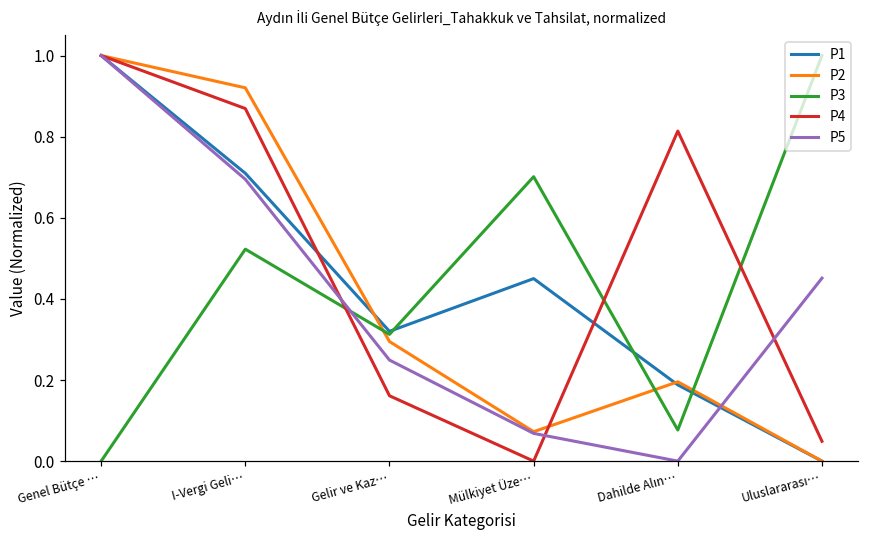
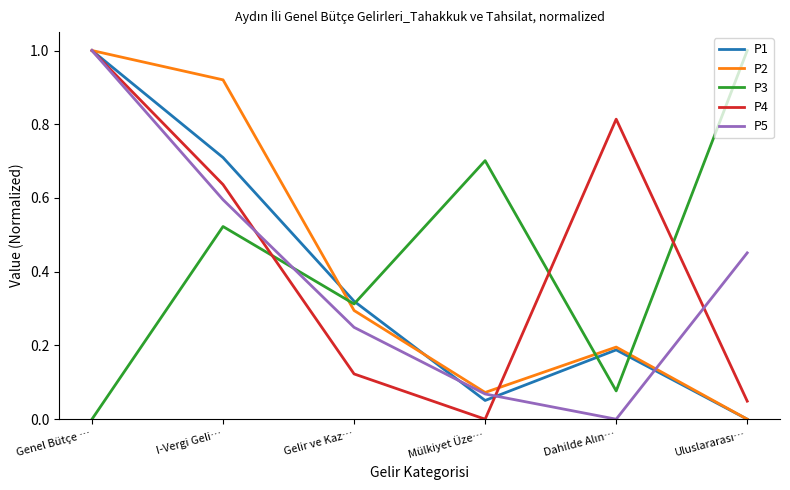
P4, I-Vergi Geli…: 0.87 -> 0.64
P5, I-Vergi Geli…: 0.69 -> 0.60
P4, Gelir ve Kaz…: 0.16 -> 0.12
P1, Mülkiyet Üze…: 0.45 -> 0.05
